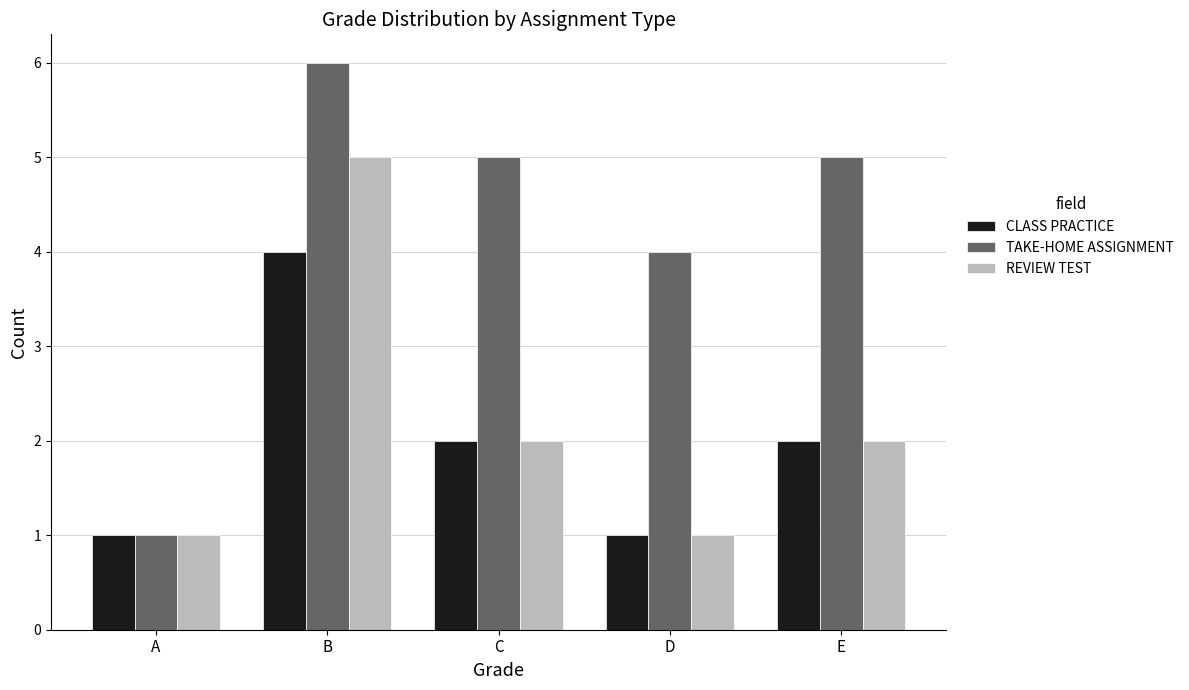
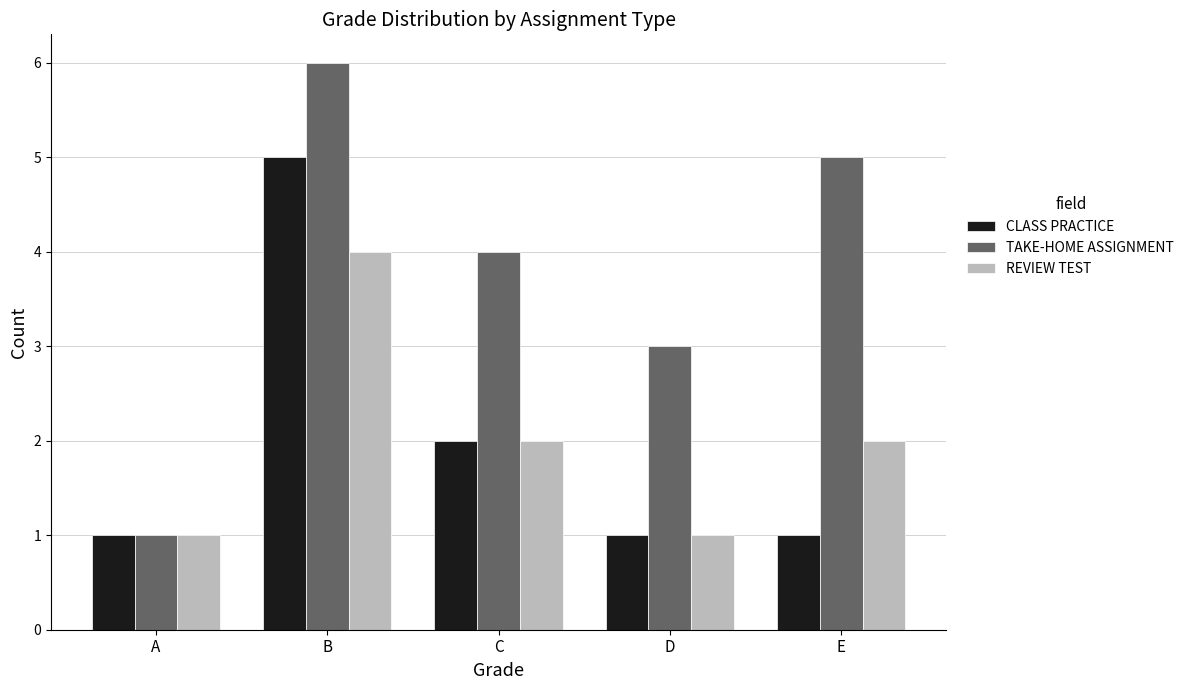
CLASS PRACTICE, B: 4 -> 5
REVIEW TEST, B: 5 -> 4
TAKE-HOME ASSIGNMENT, C: 5 -> 4
TAKE-HOME ASSIGNMENT, D: 4 -> 3
CLASS PRACTICE, E: 2 -> 1
